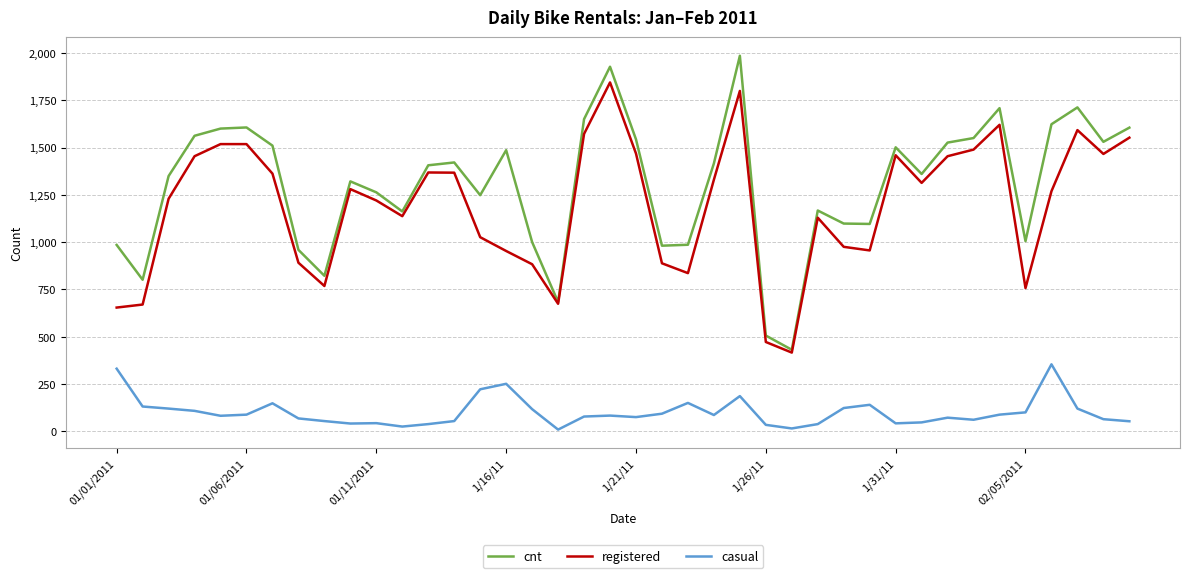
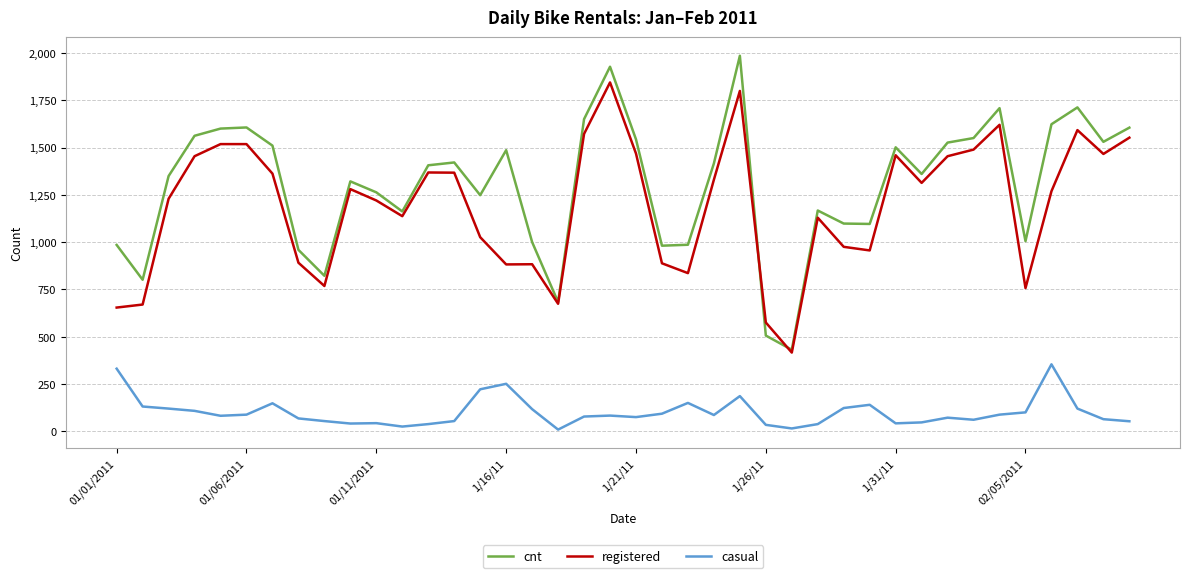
registered, 1/16/11: 950 -> 880
registered, 1/26/11: 470 -> 580
